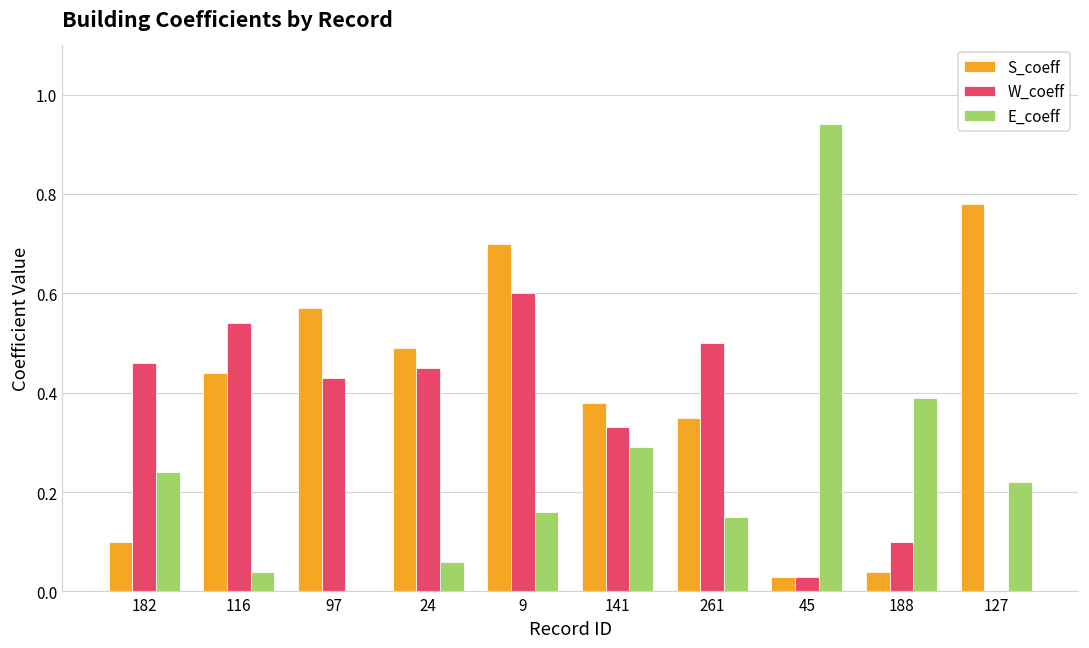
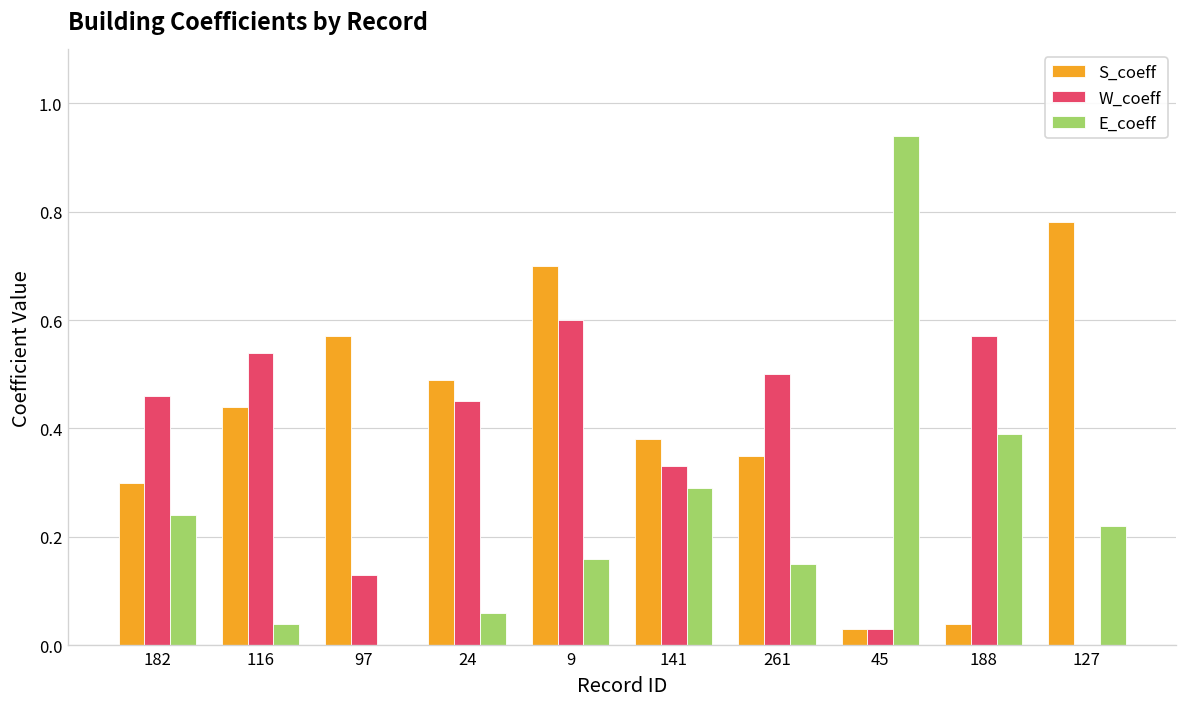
S_coeff, 182: 0.1 -> 0.3
W_coeff, 97: 0.43 -> 0.13
W_coeff, 188: 0.10 -> 0.57
